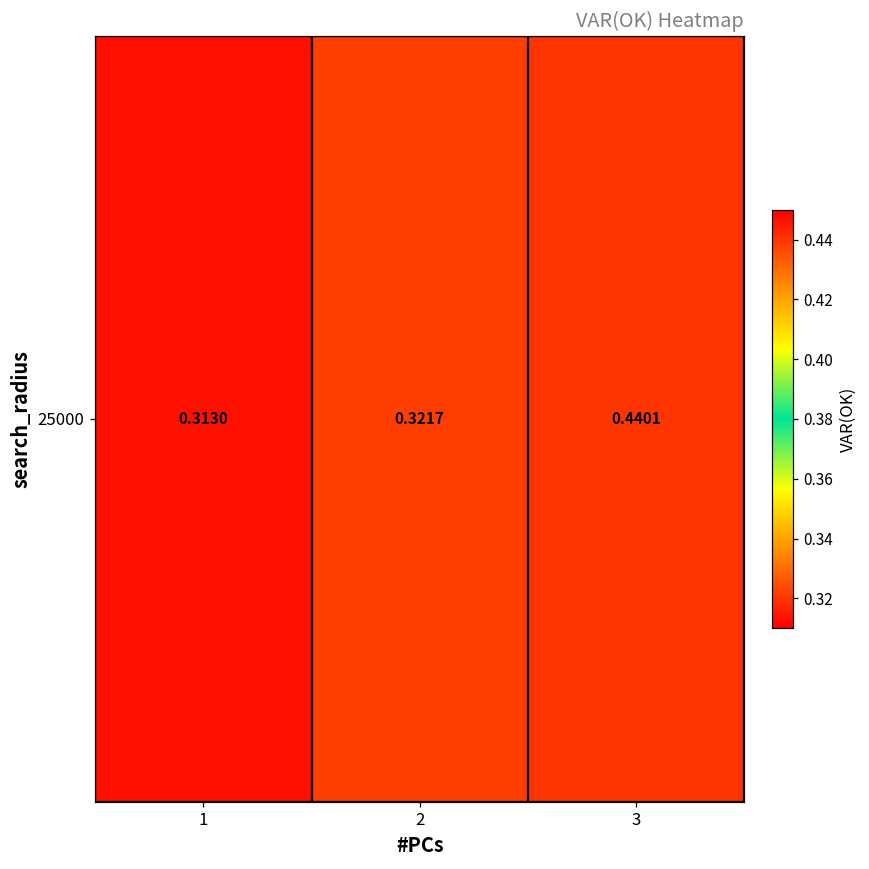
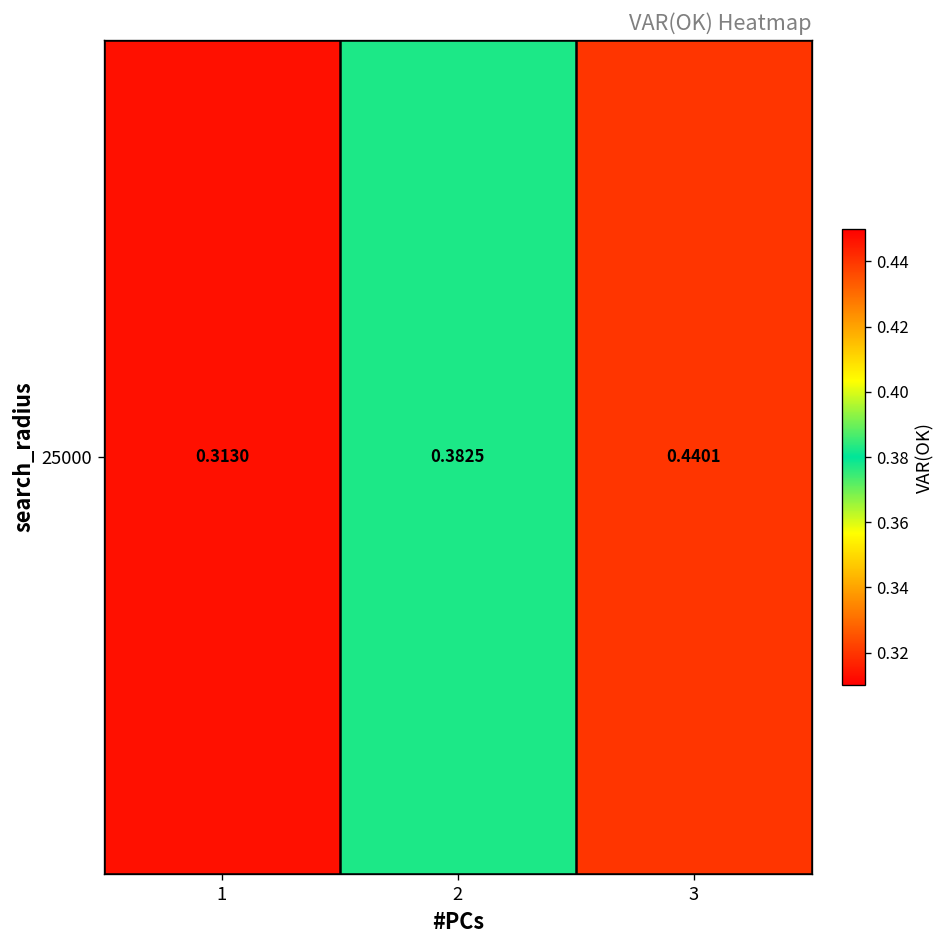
25000, 2: 0.3217 -> 0.3825
